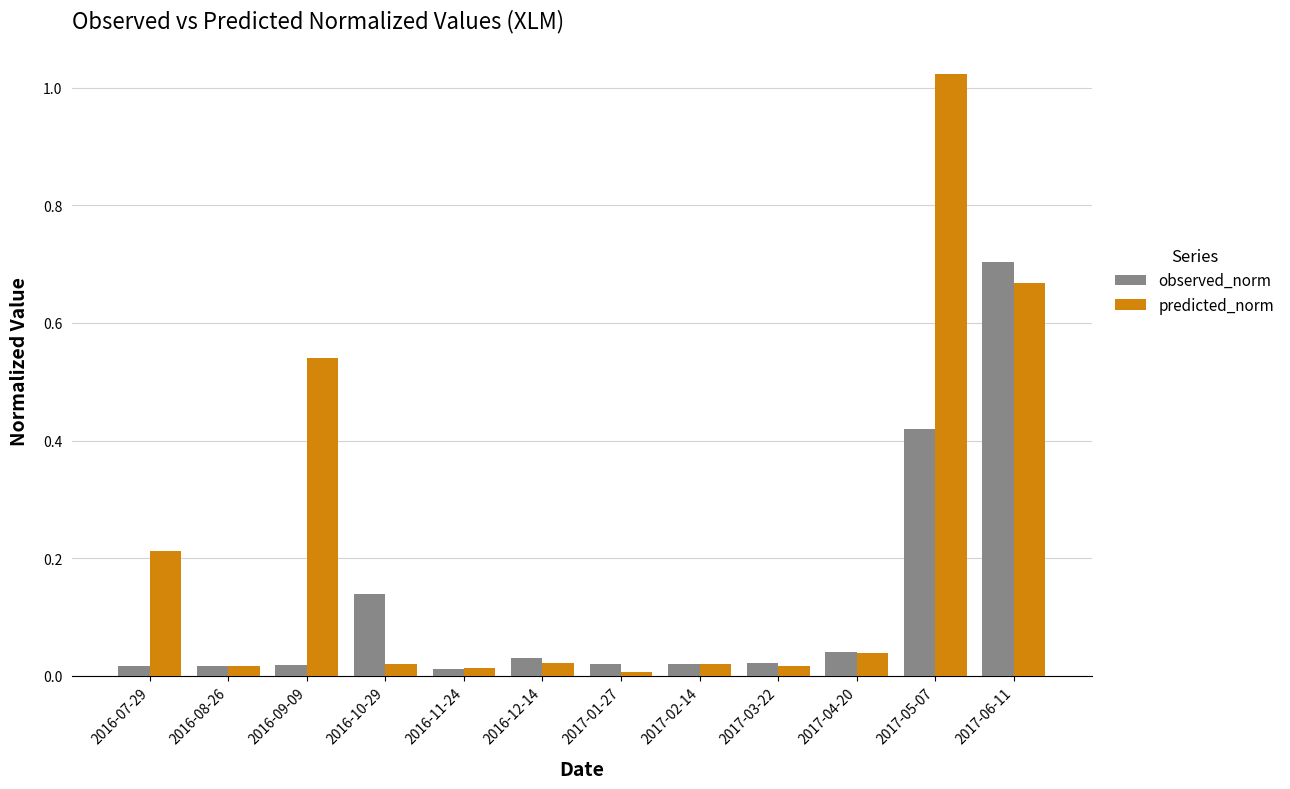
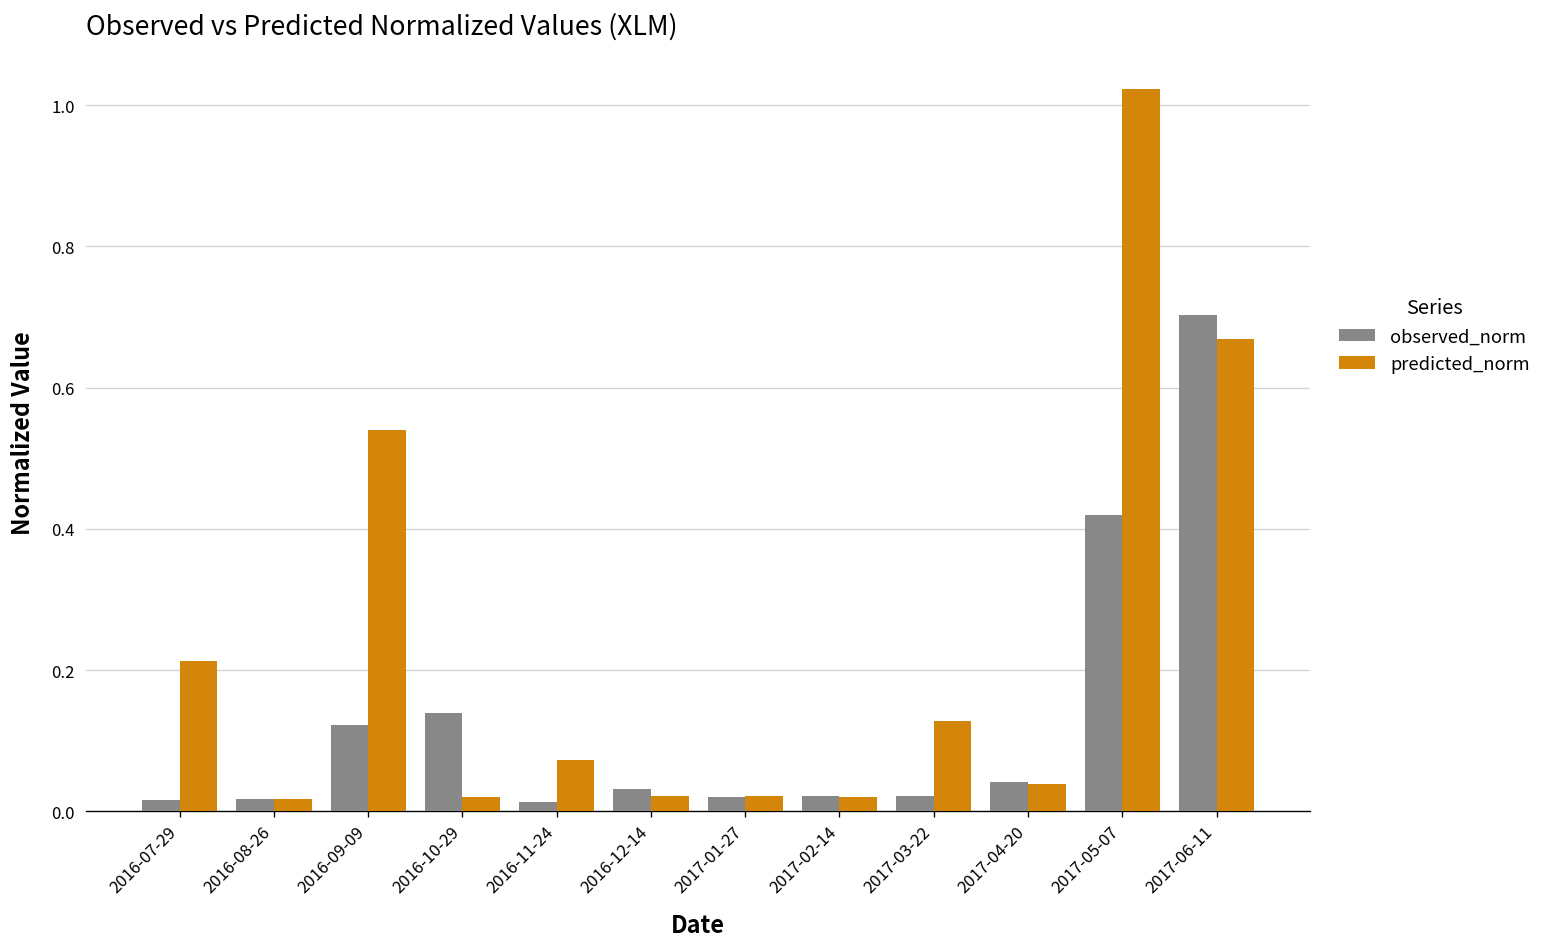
observed_norm, 2016-09-09: 0.02 -> 0.12
predicted_norm, 2016-11-24: 0.01 -> 0.07
predicted_norm, 2017-01-27: 0.01 -> 0.02
predicted_norm, 2017-03-22: 0.02 -> 0.13
